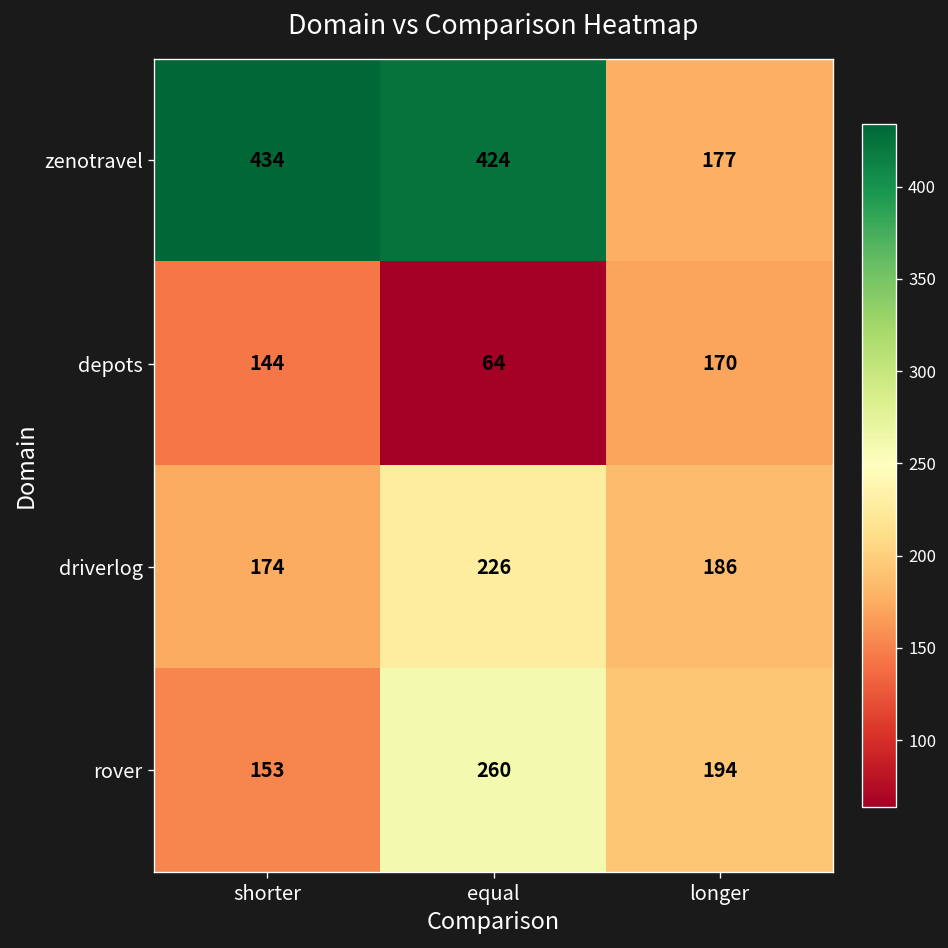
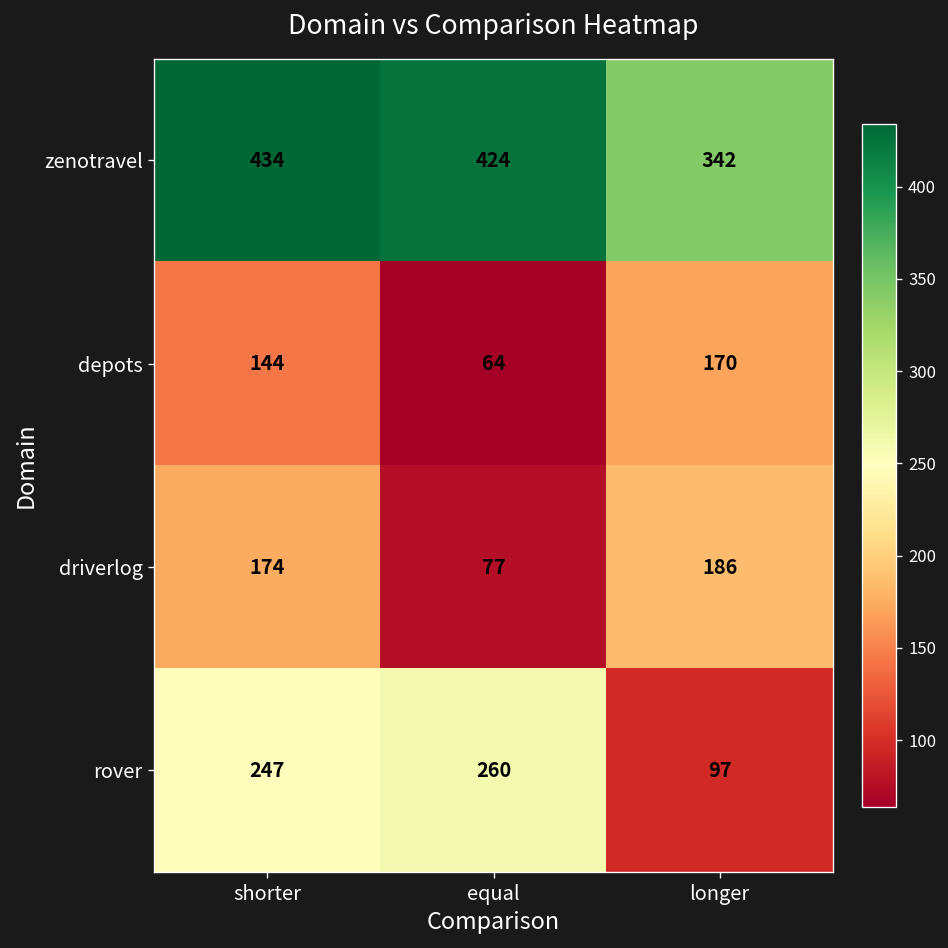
zenotravel, longer: 177 -> 342
driverlog, equal: 226 -> 77
rover, shorter: 153 -> 247
rover, longer: 194 -> 97
